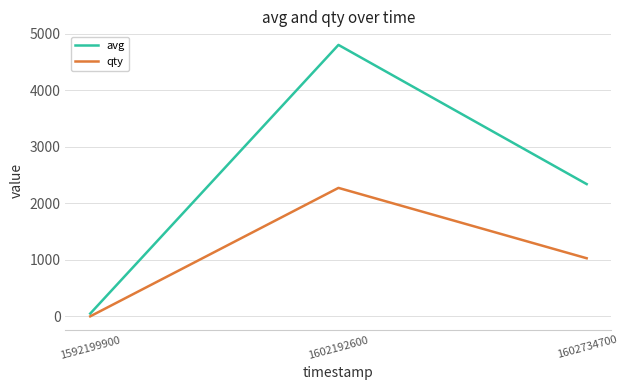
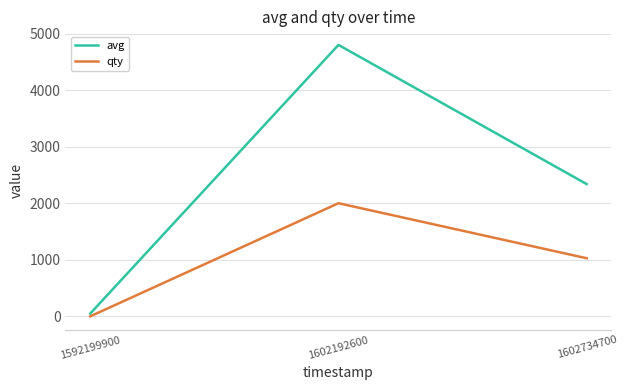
qty, 1602192600: 2300 -> 2000
